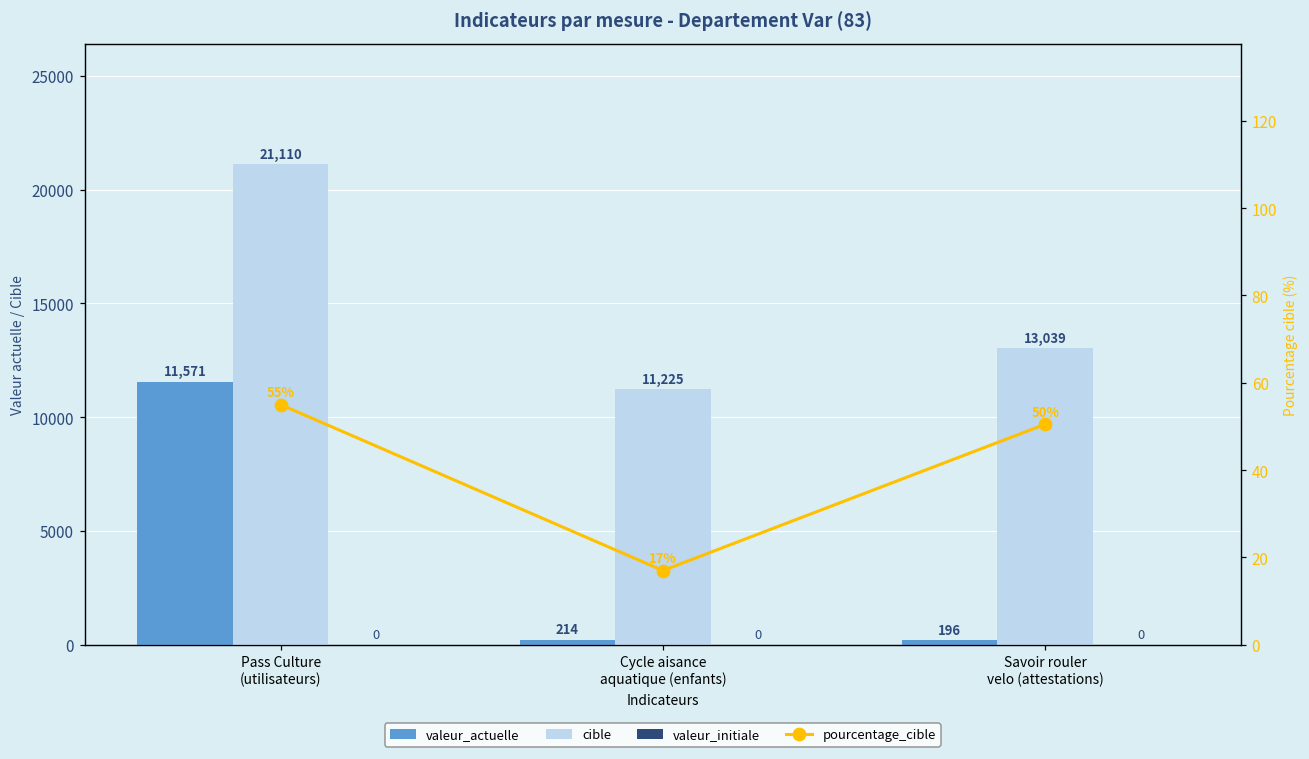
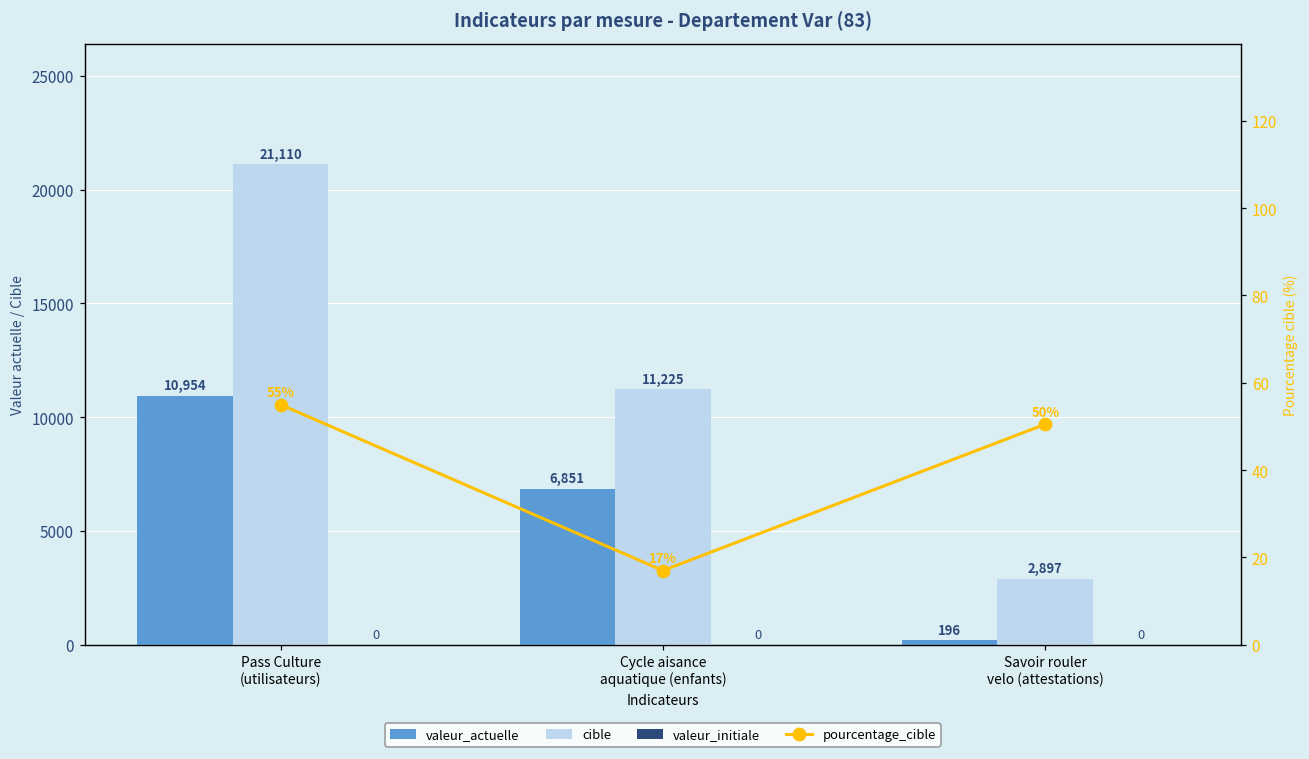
valeur_actuelle, Pass Culture (utilisateurs): 11,571 -> 10,954
valeur_actuelle, Cycle aisance aquatique (enfants): 214 -> 6,851
cible, Savoir rouler velo (attestations): 13,039 -> 2,897
